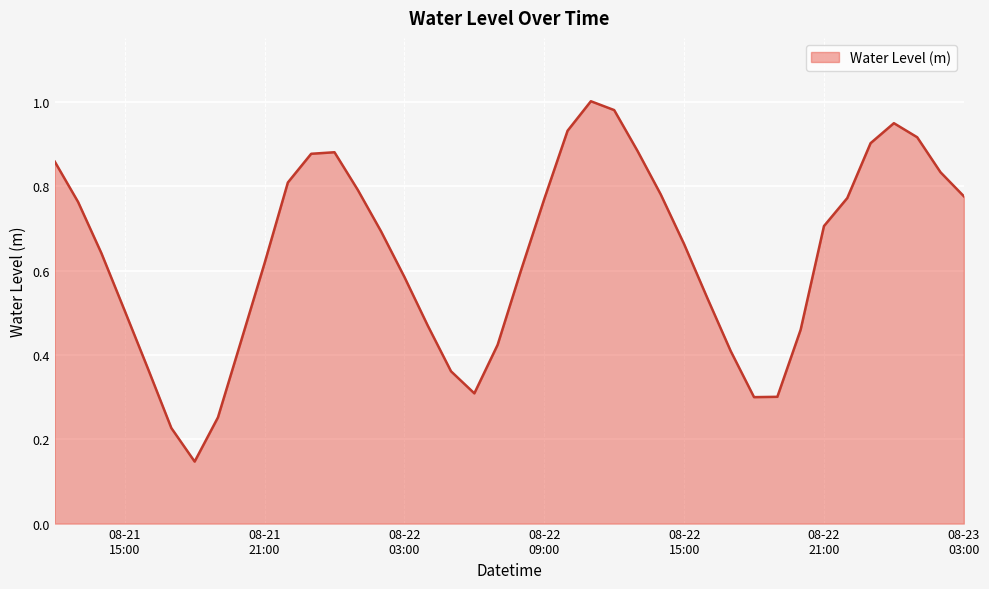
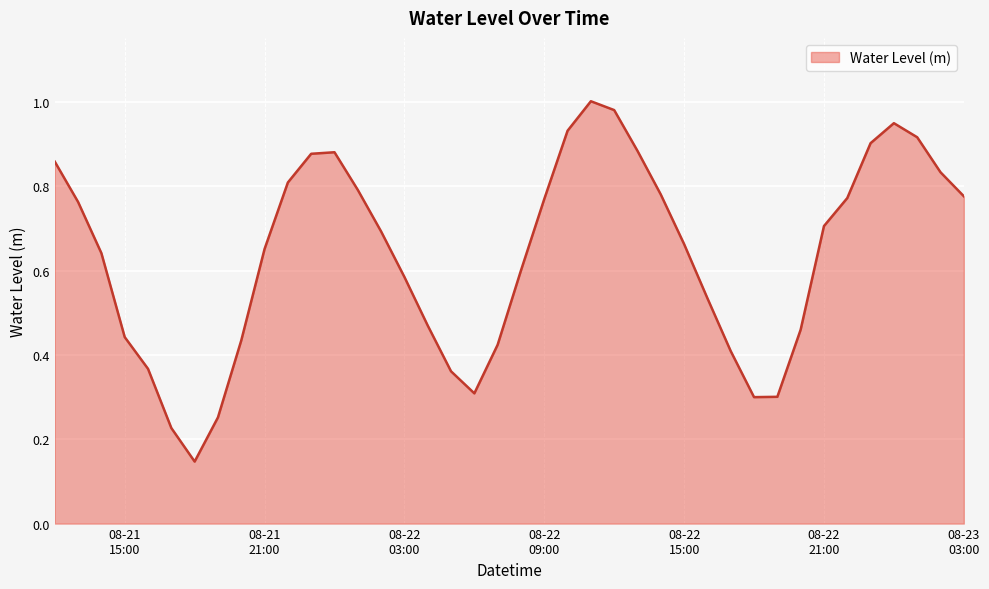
08-21 15:00: 0.50 -> 0.44
08-21 21:00: 0.62 -> 0.65
